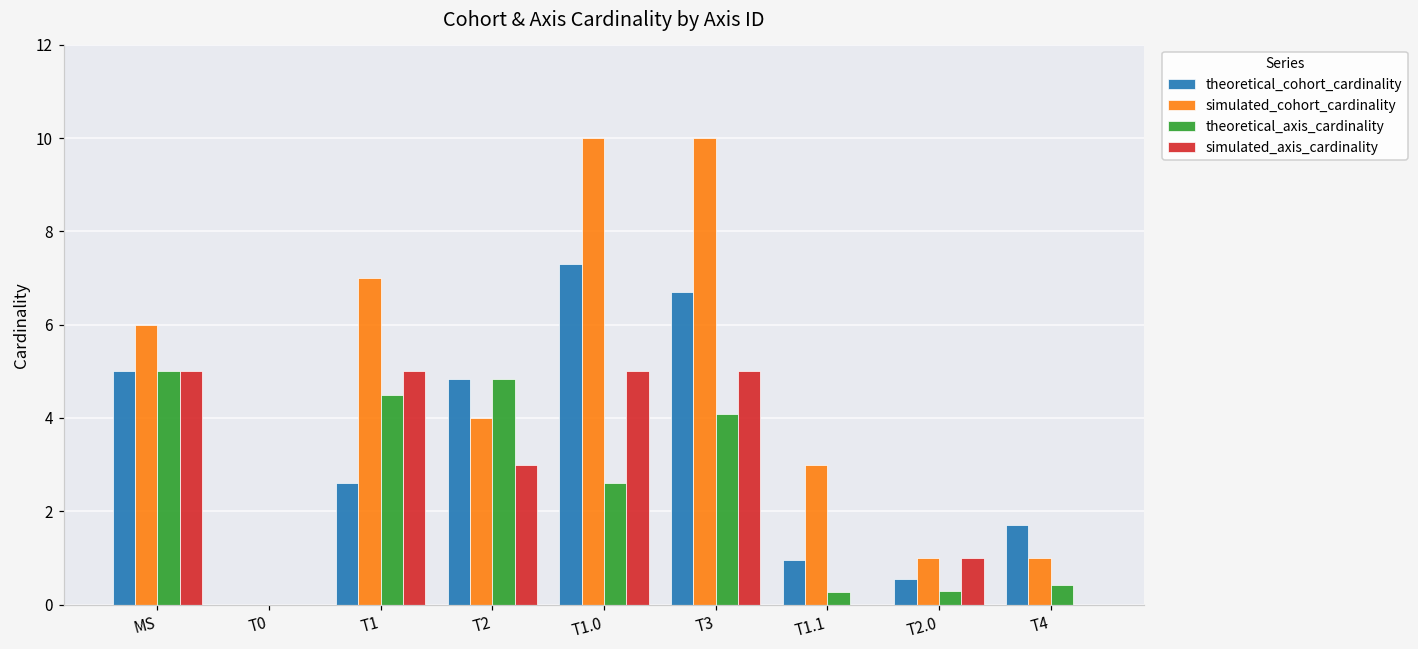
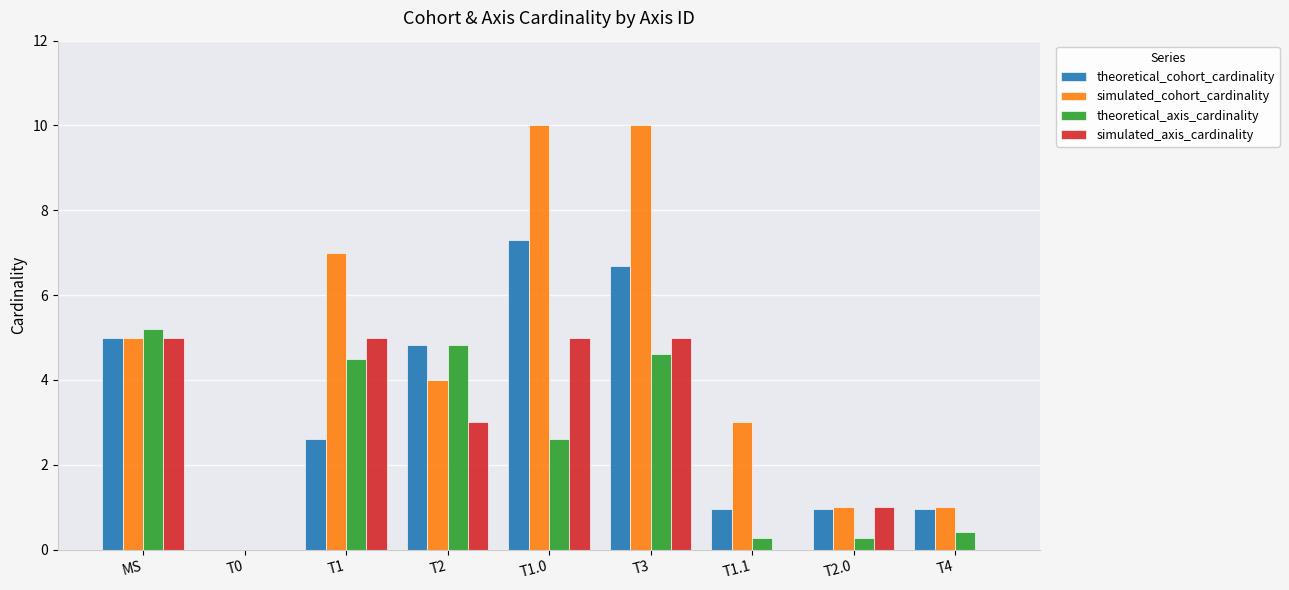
simulated_cohort_cardinality, MS: 6 -> 5
theoretical_axis_cardinality, MS: 5.0 -> 5.2
theoretical_axis_cardinality, T3: 4.1 -> 4.6
theoretical_cohort_cardinality, T2.0: 0.5 -> 1.0
theoretical_cohort_cardinality, T4: 1.7 -> 1.0
